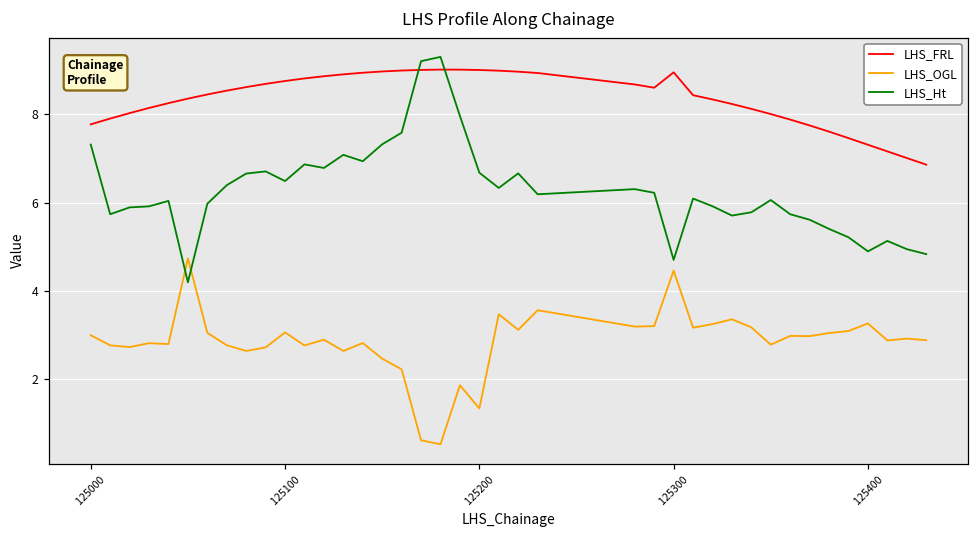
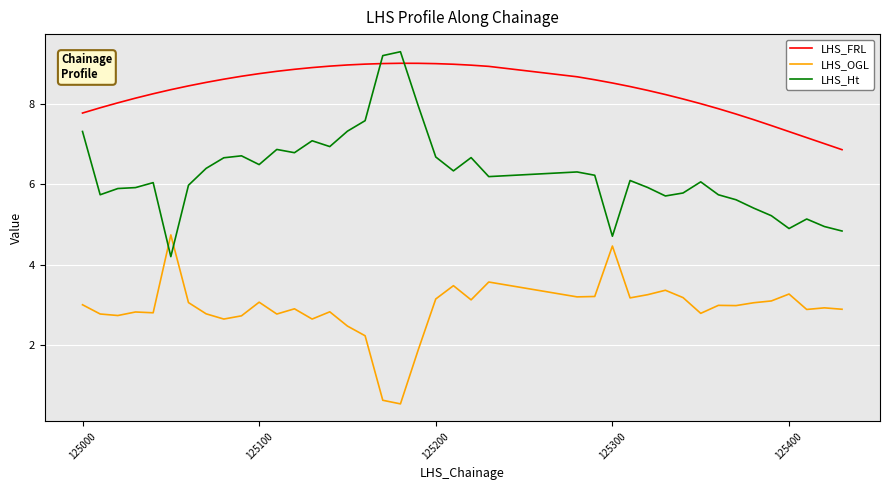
LHS_OGL, 125200: 1.3 -> 3.1
LHS_FRL, 125300: 9.0 -> 8.5
